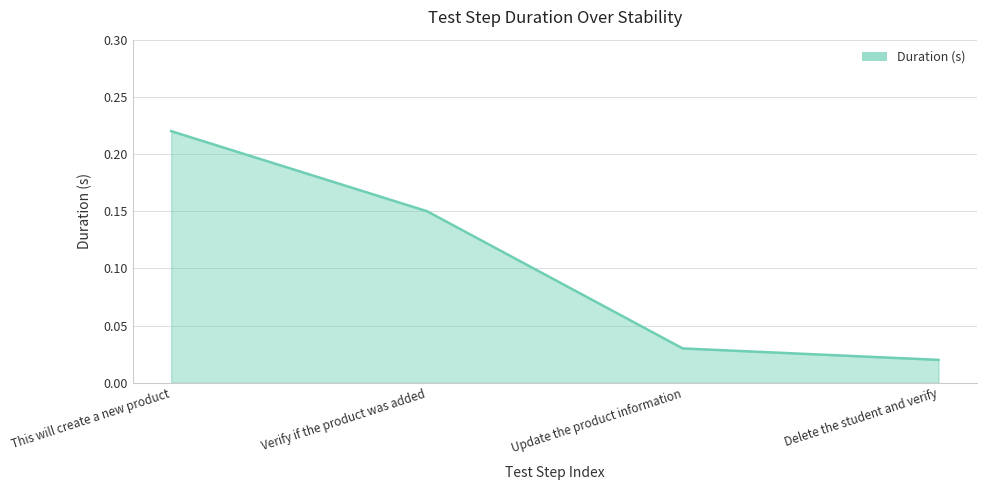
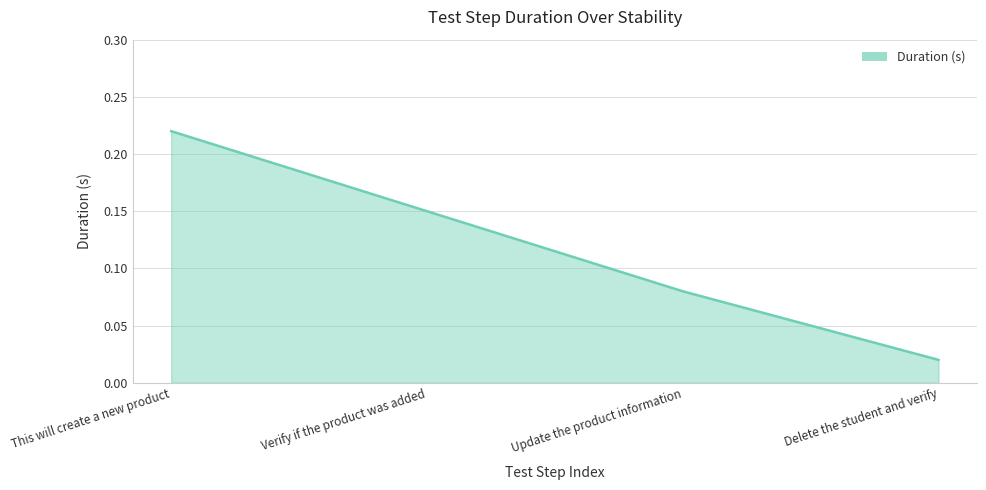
Update the product information: 0.03 -> 0.08
